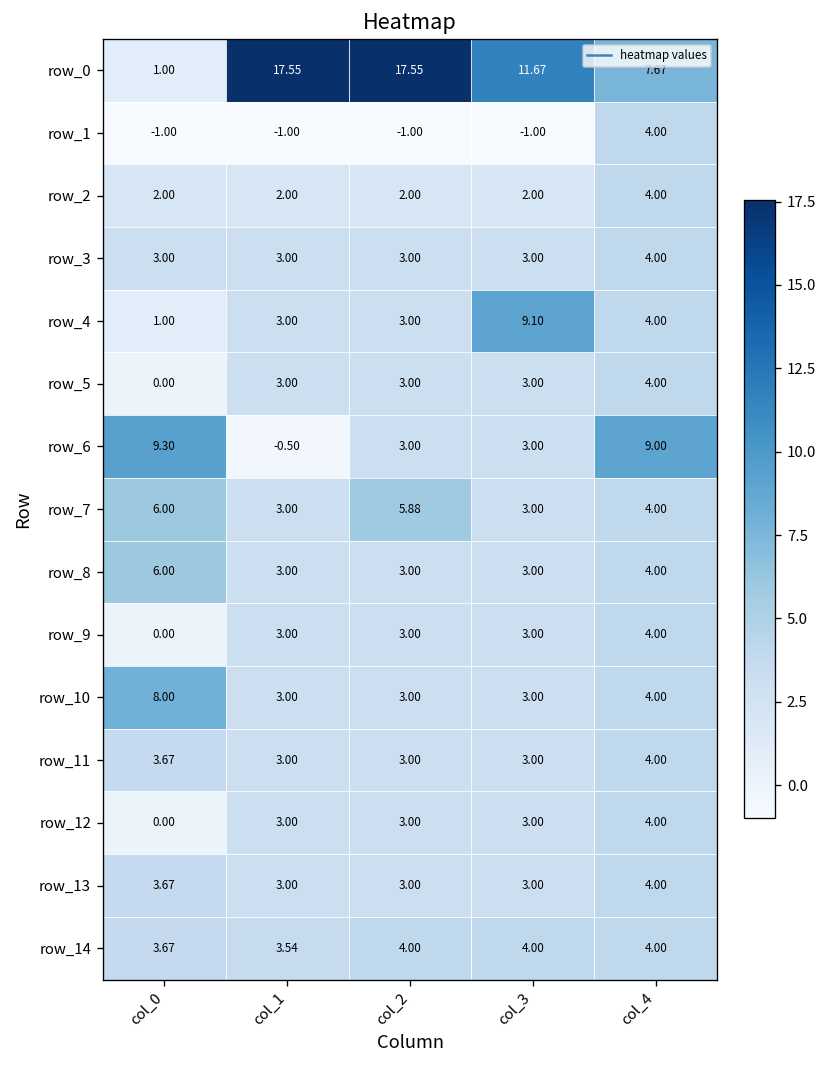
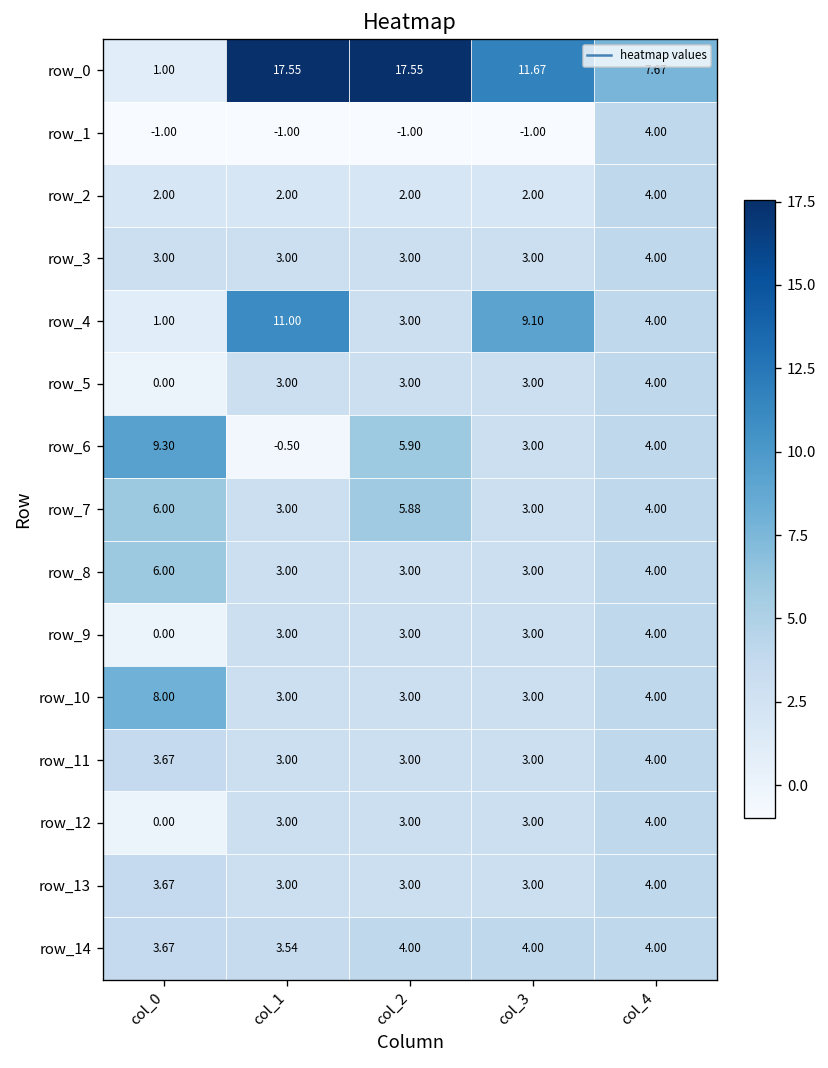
row_4, col_1: 3.00 -> 11.00
row_6, col_2: 3.00 -> 5.90
row_6, col_4: 9.00 -> 4.00
